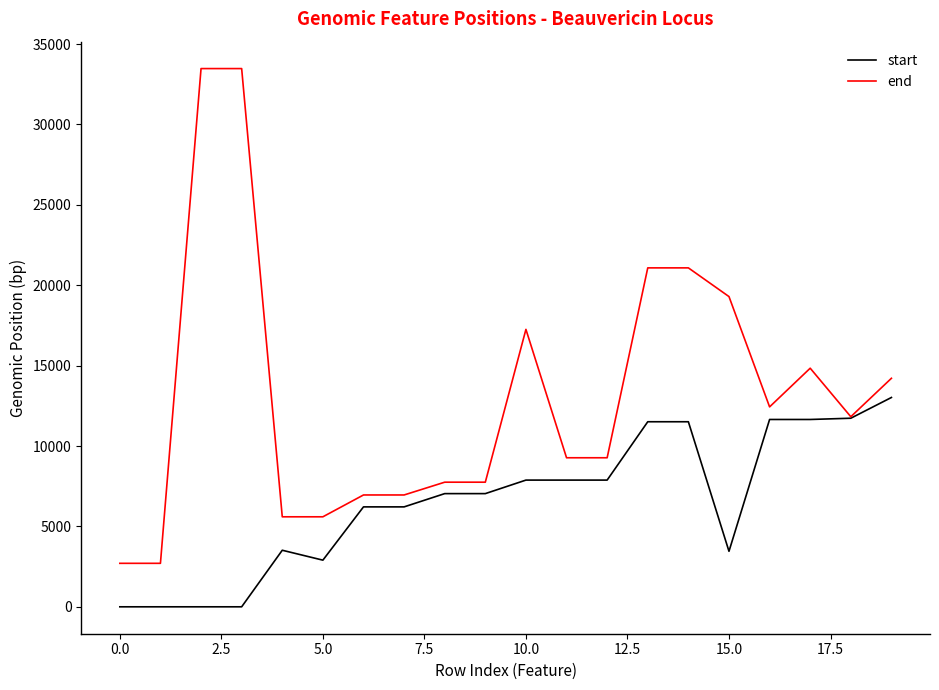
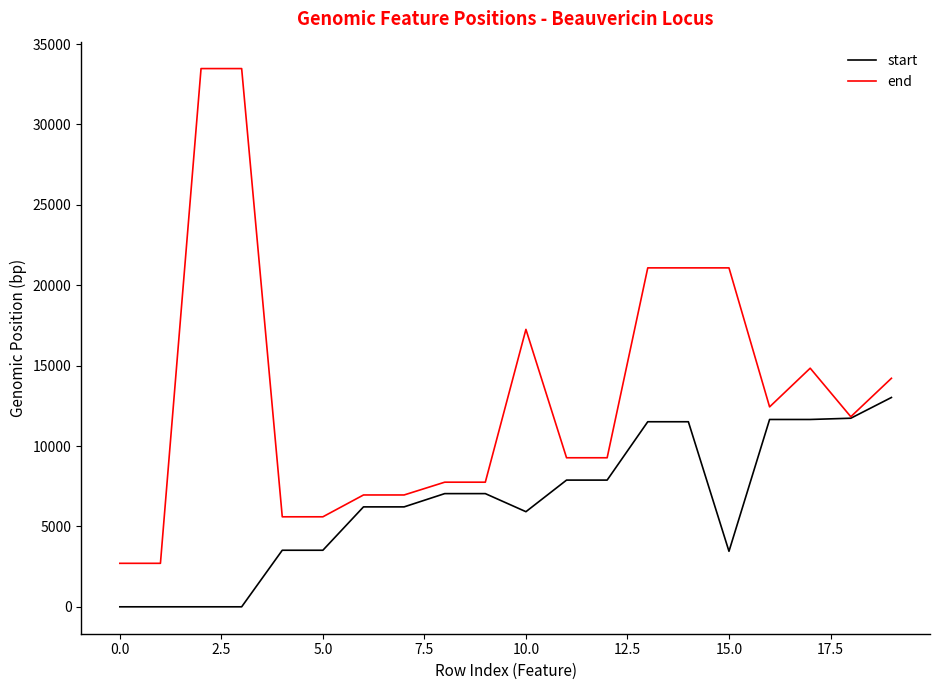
start, 5.0: 2900 -> 3500
start, 10.0: 7900 -> 5900
end, 15.0: 19300 -> 21100
